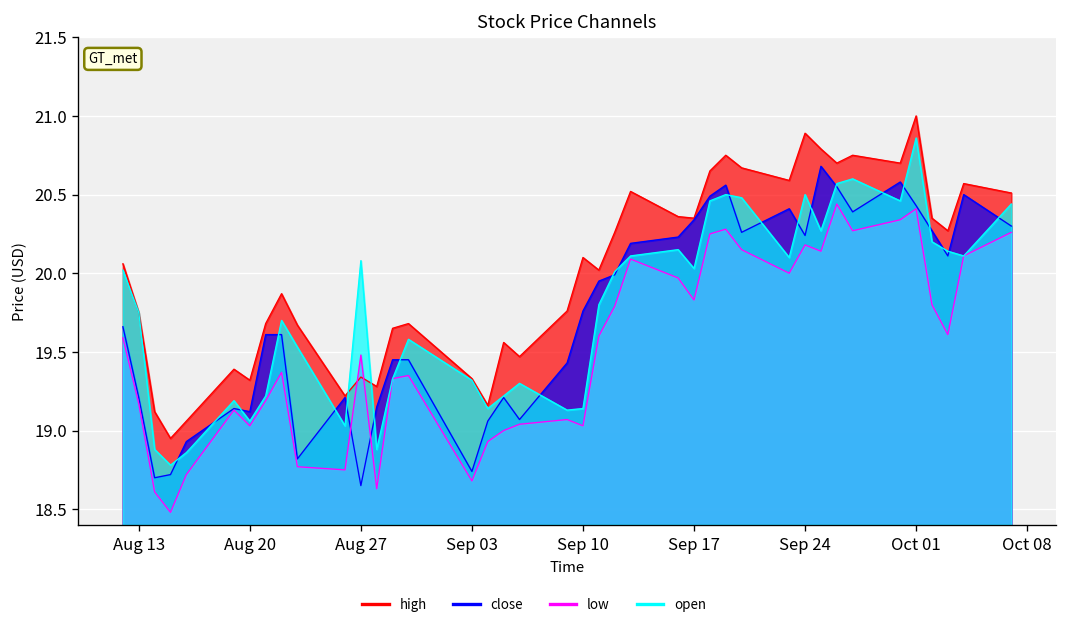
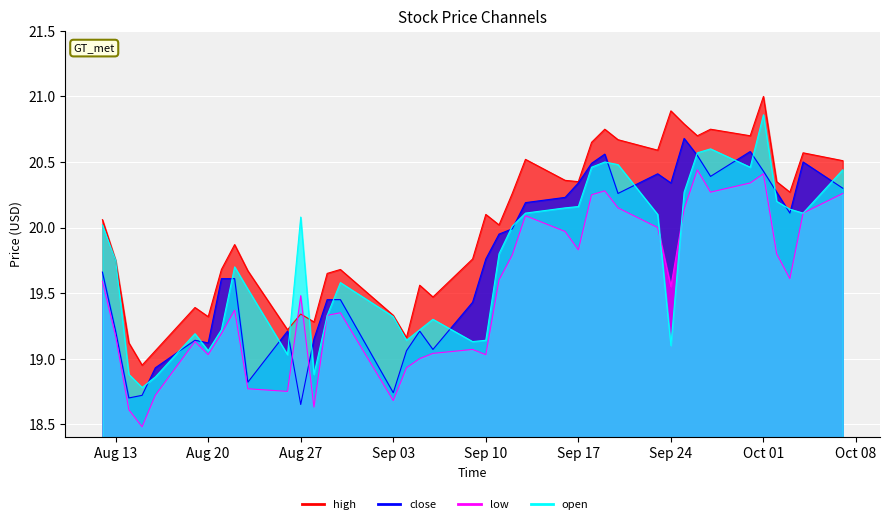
open, Sep 17: 20.03 -> 20.16
close, Sep 24: 20.24 -> 20.34
low, Sep 24: 20.18 -> 19.55
open, Sep 24: 20.5 -> 19.1
